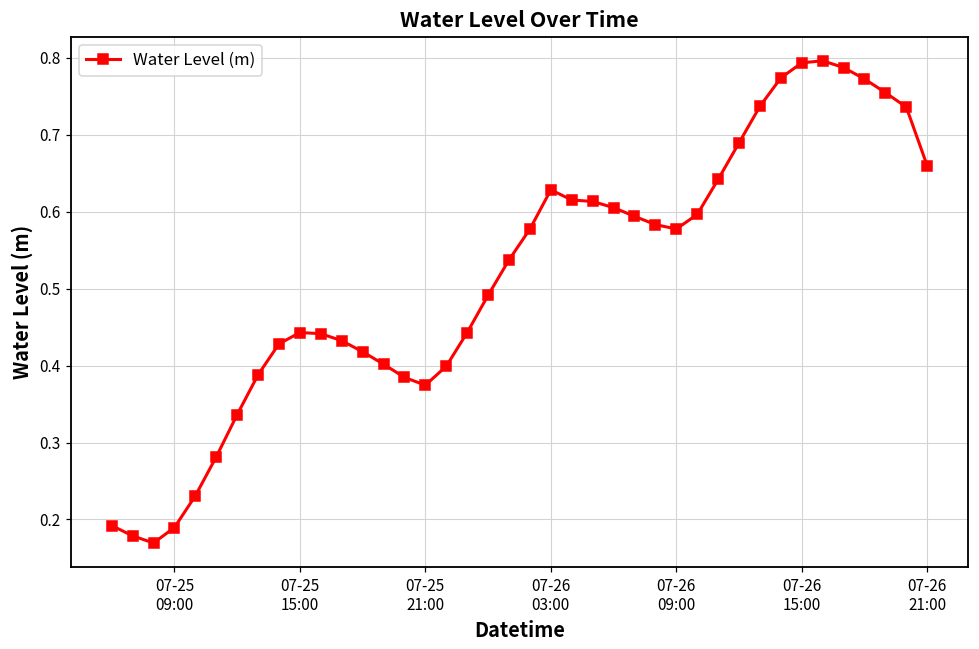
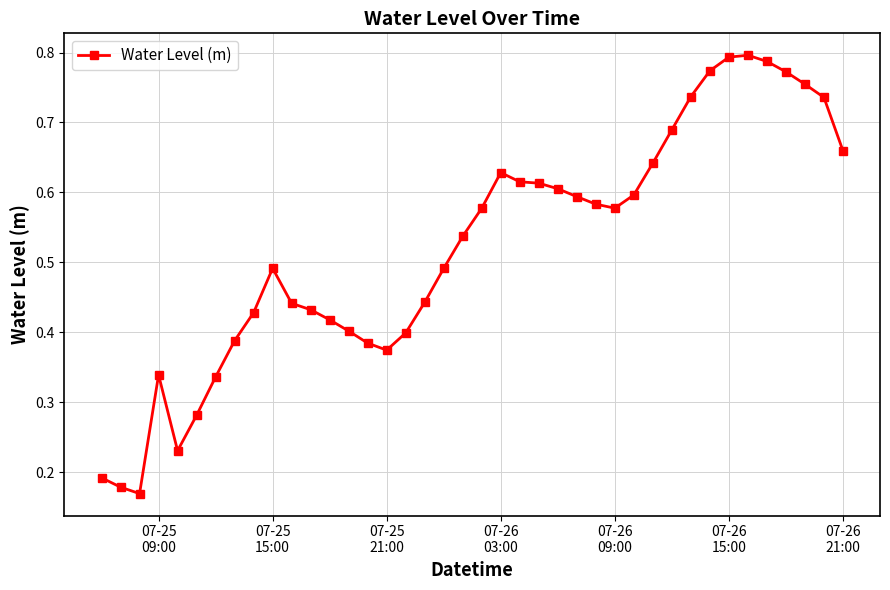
07-25 09:00: 0.19 -> 0.34
07-25 15:00: 0.44 -> 0.49
